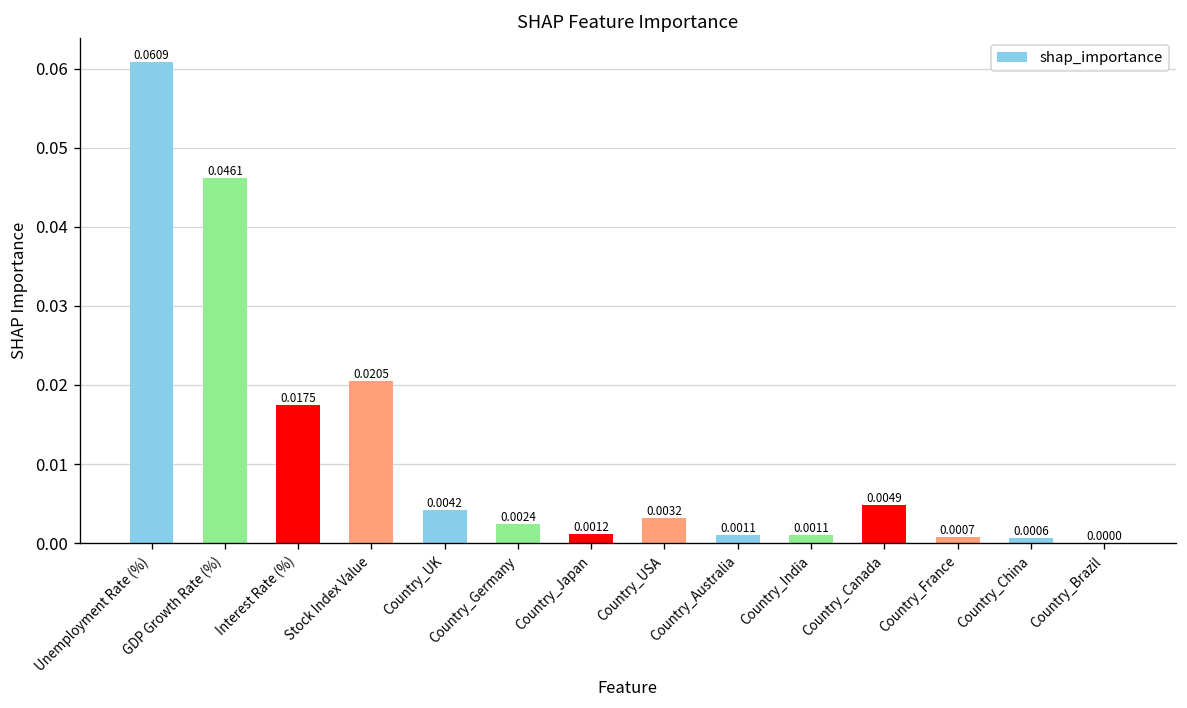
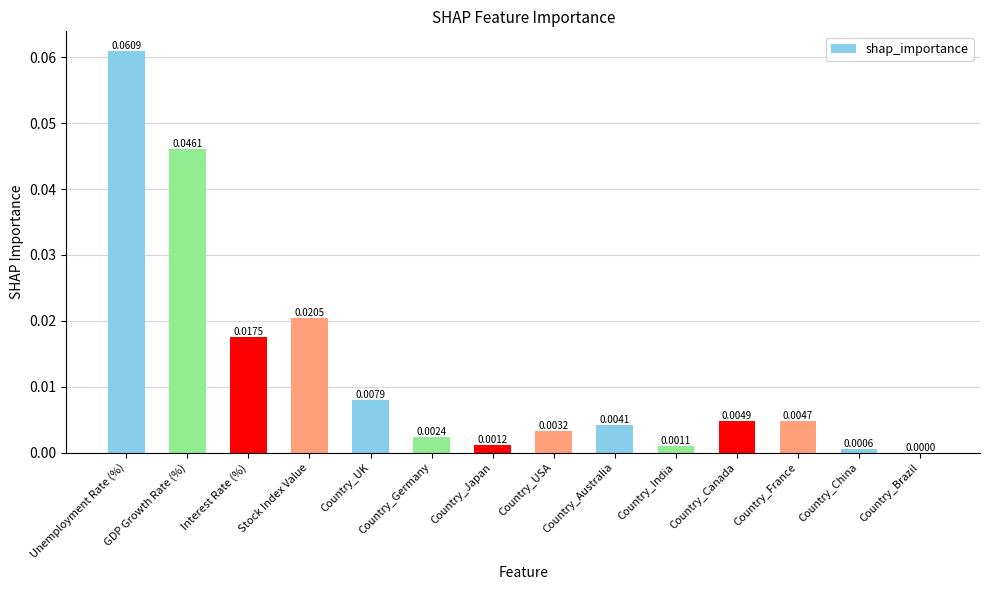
Country_UK: 0.0042 -> 0.0079
Country_Australia: 0.0011 -> 0.0041
Country_France: 0.0007 -> 0.0047
